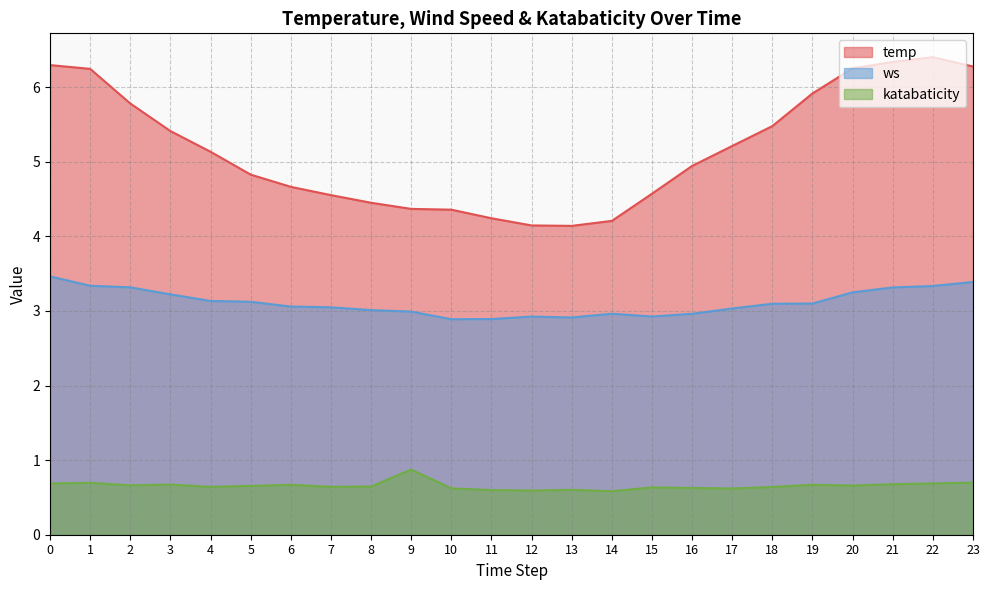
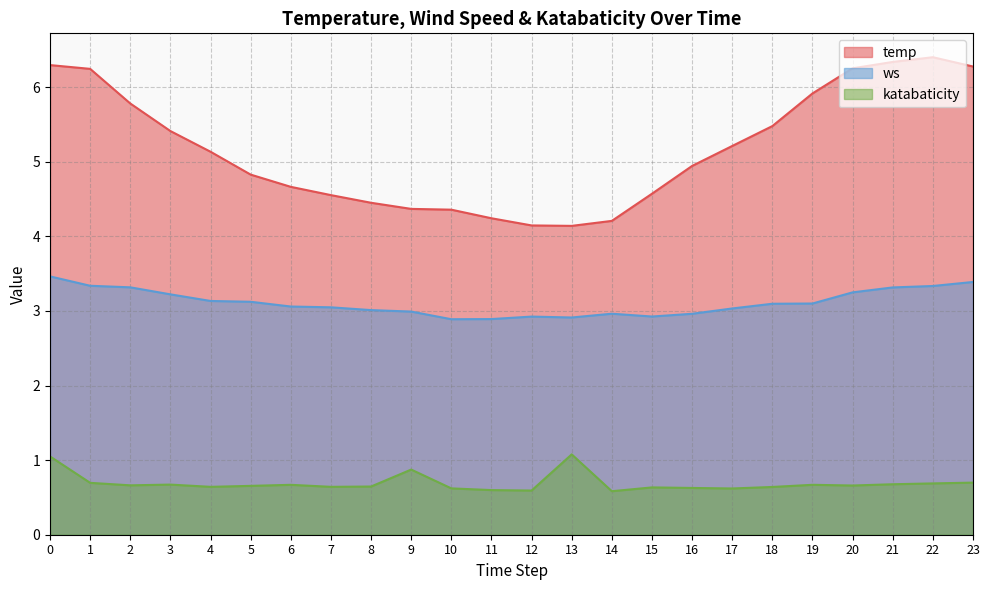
katabaticity, 0: 0.7 -> 1.0
katabaticity, 13: 0.6 -> 1.1
